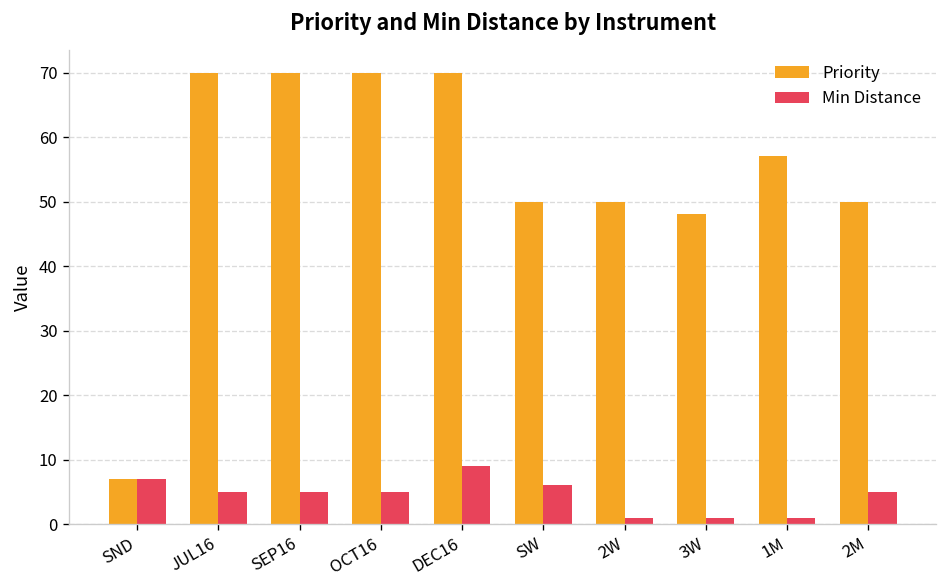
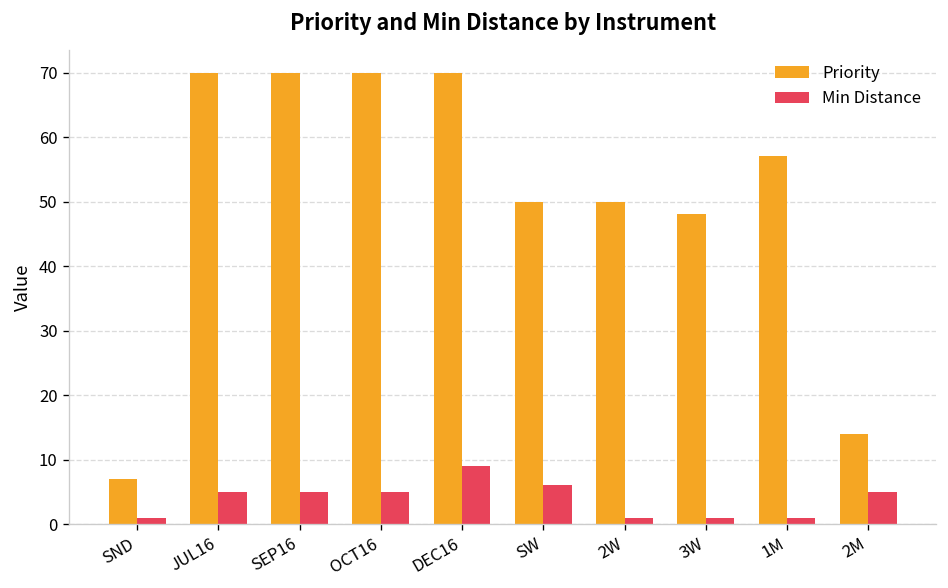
Min Distance, SND: 7 -> 1
Priority, 2M: 50 -> 14
